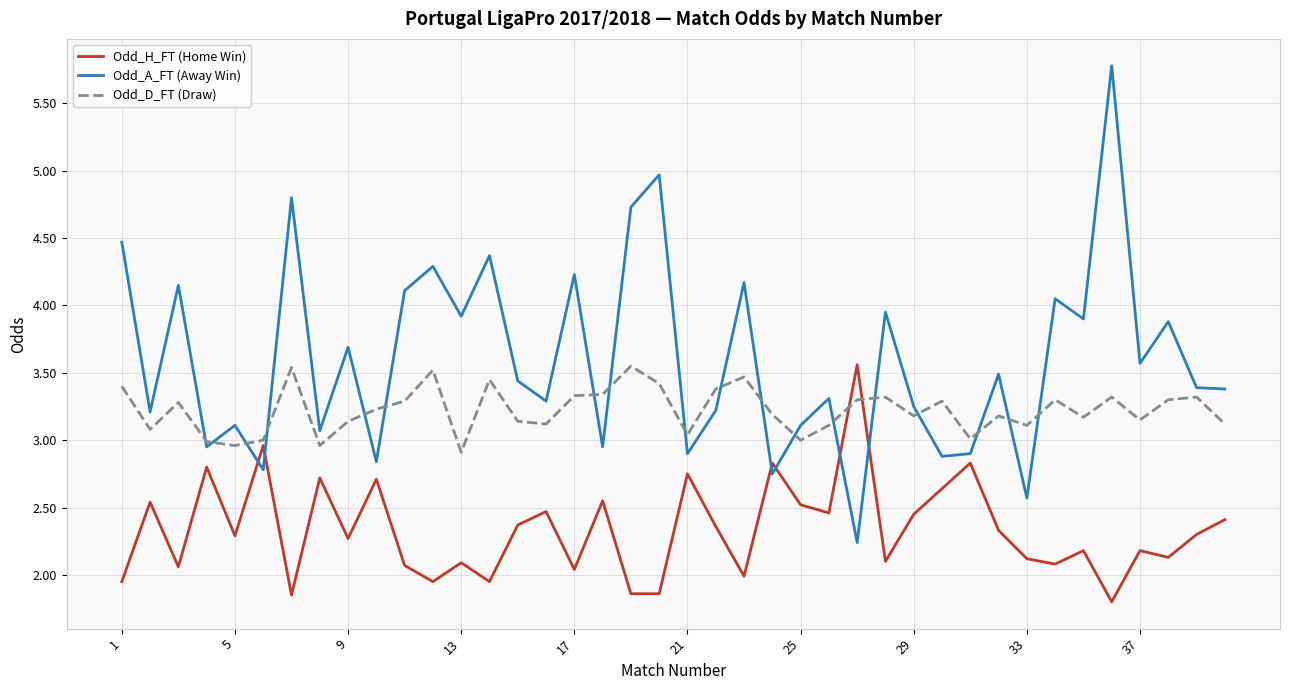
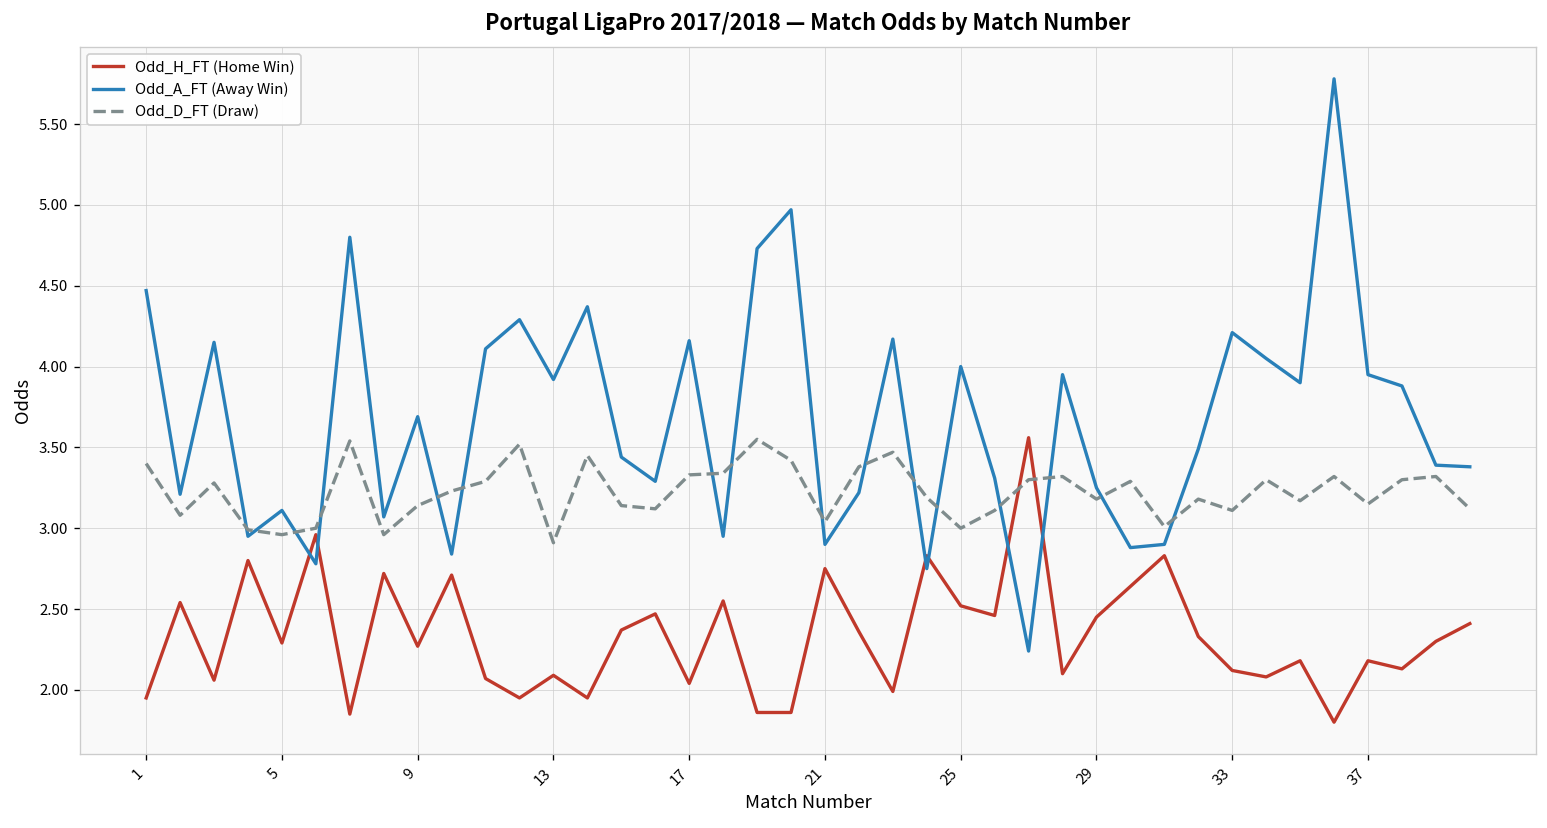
Odd_A_FT (Away Win), 17: 4.23 -> 4.16
Odd_A_FT (Away Win), 25: 3.11 -> 4.00
Odd_A_FT (Away Win), 33: 2.57 -> 4.21
Odd_A_FT (Away Win), 37: 3.57 -> 3.95
